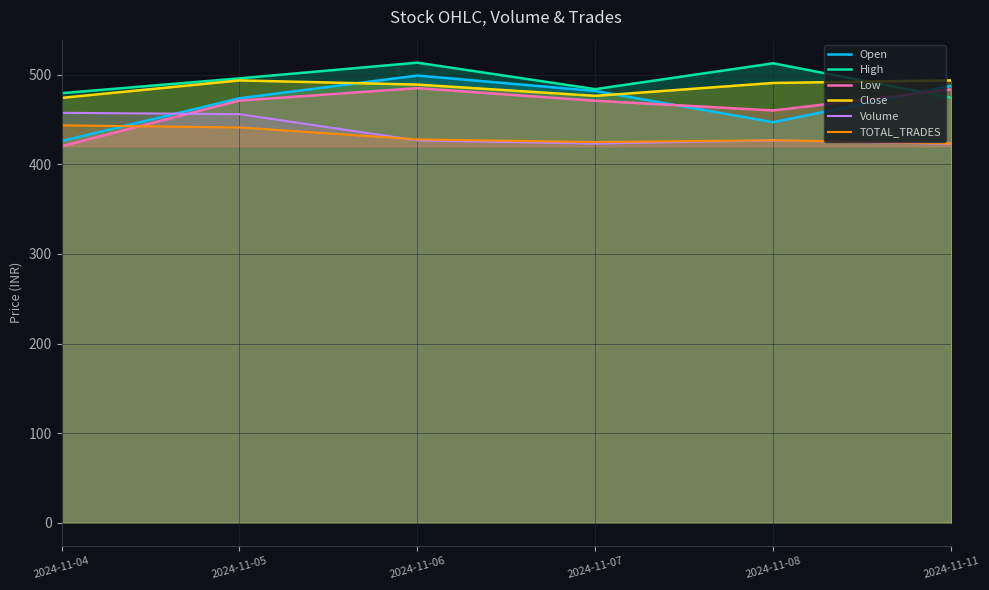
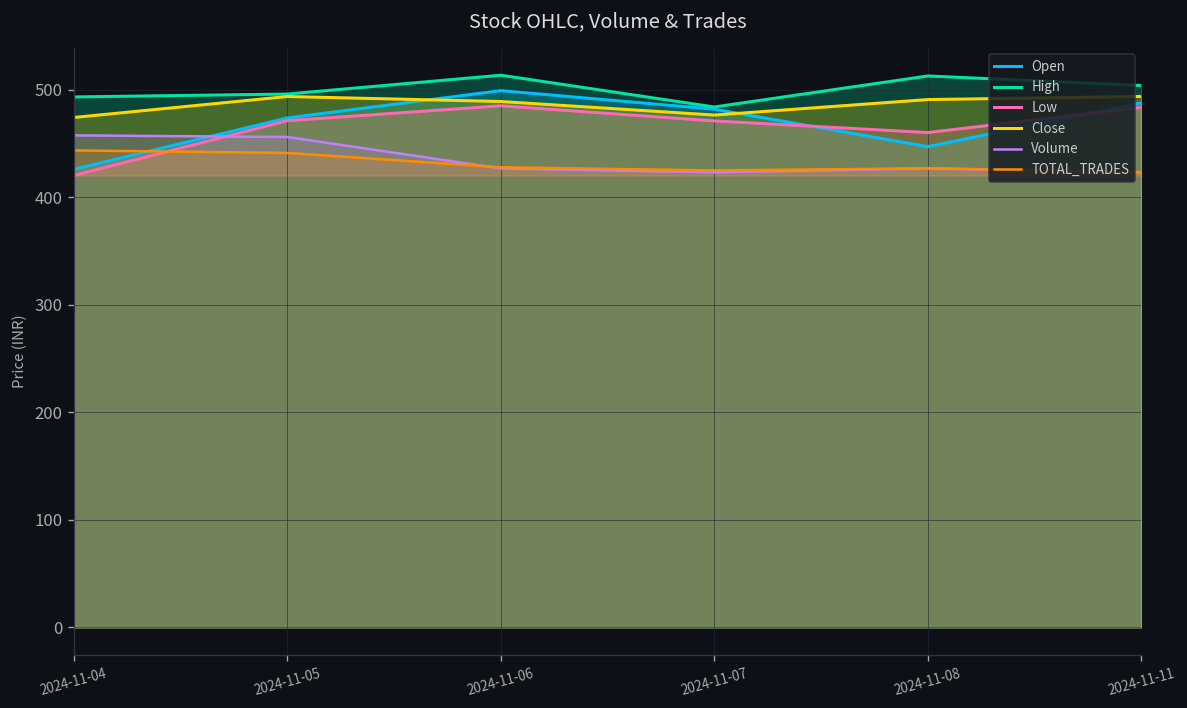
High, 2024-11-04: 480 -> 490
High, 2024-11-11: 470 -> 500
